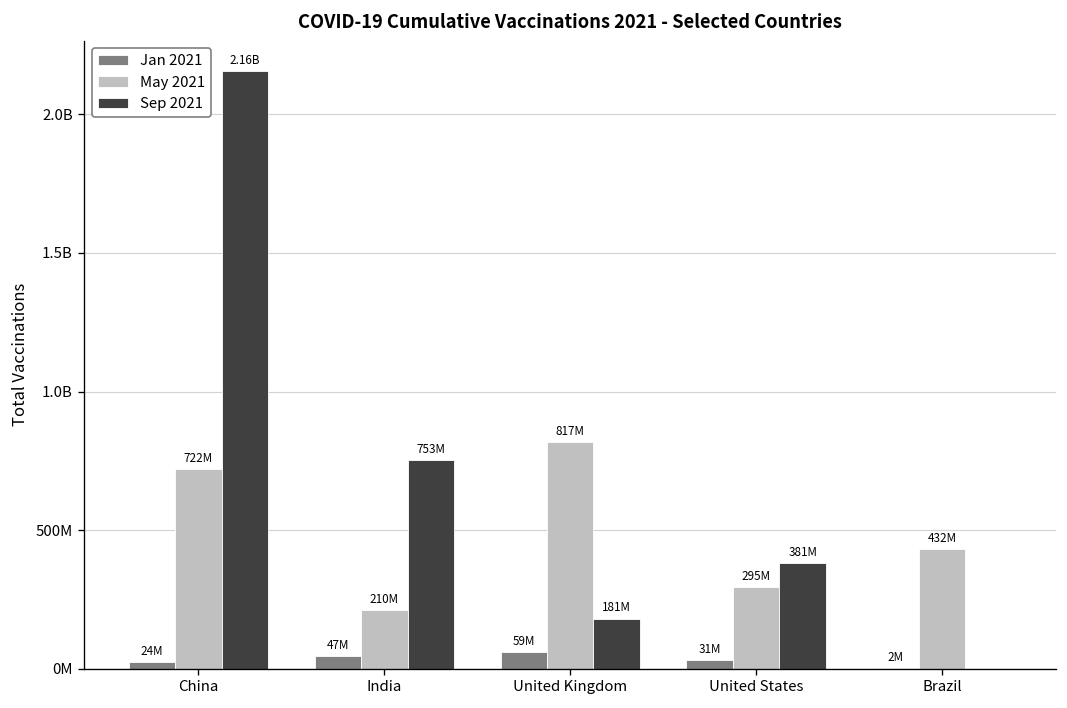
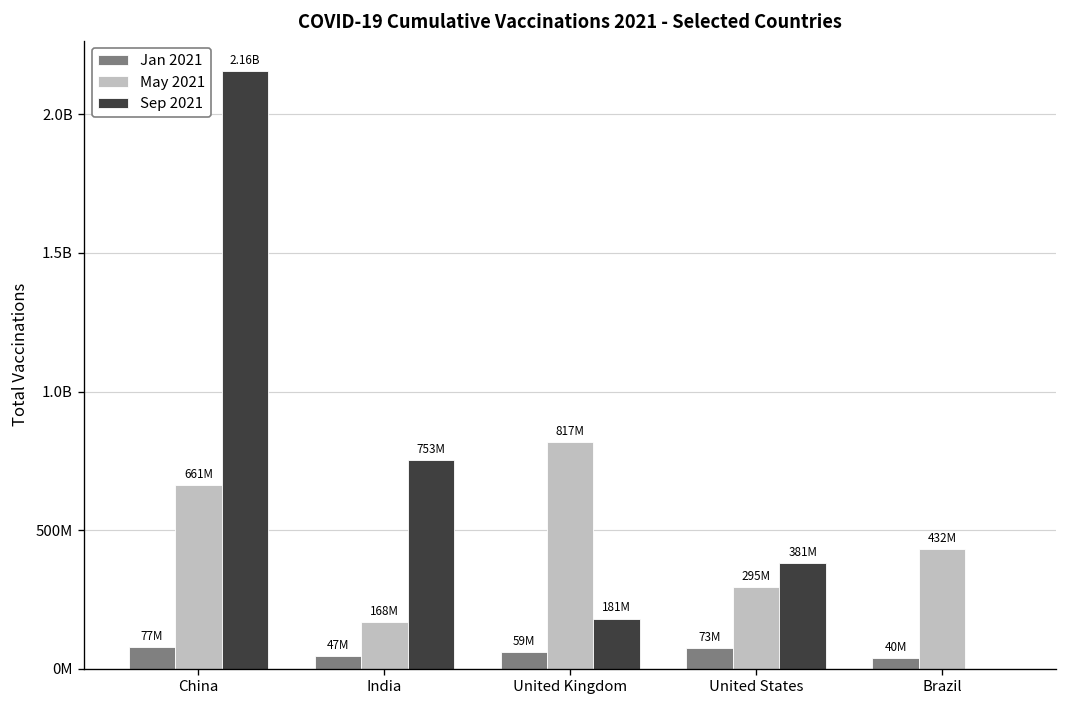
Jan 2021, China: 24M -> 77M
May 2021, China: 722M -> 661M
May 2021, India: 210M -> 168M
Jan 2021, United States: 31M -> 73M
Jan 2021, Brazil: 2M -> 40M
